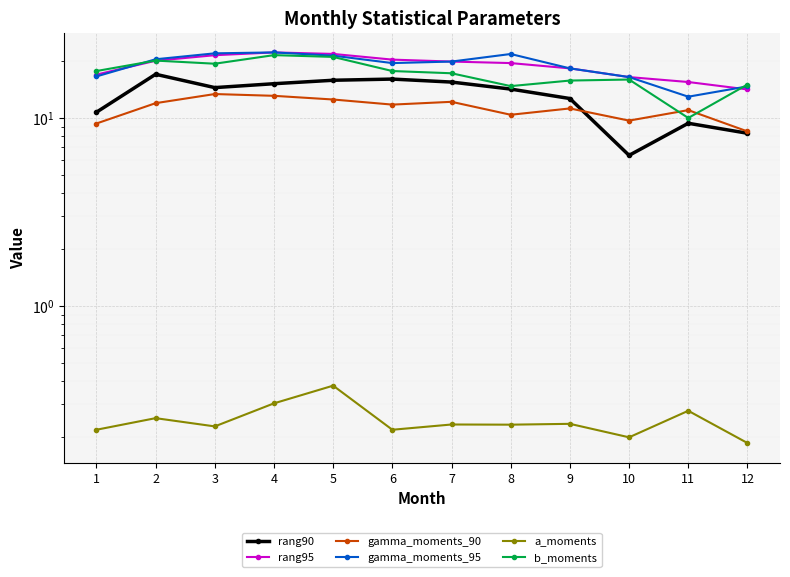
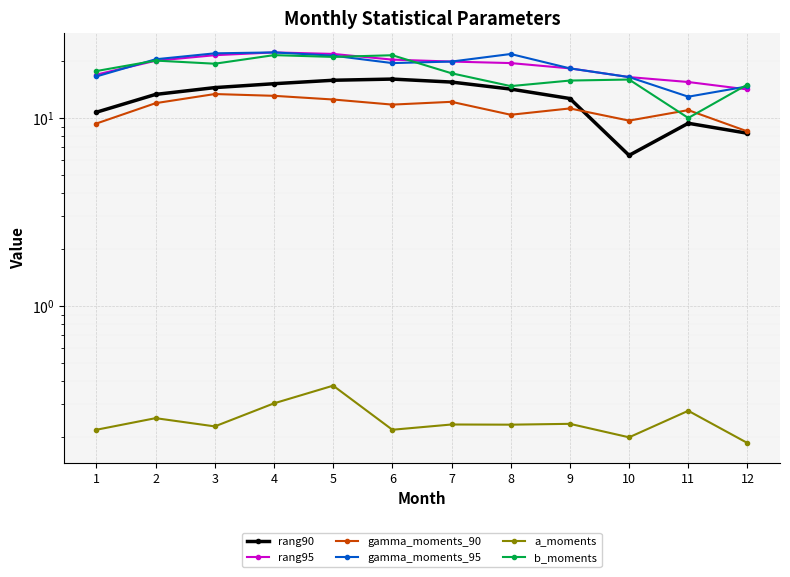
rang90, 2: 17 -> 13
b_moments, 6: 18 -> 22
